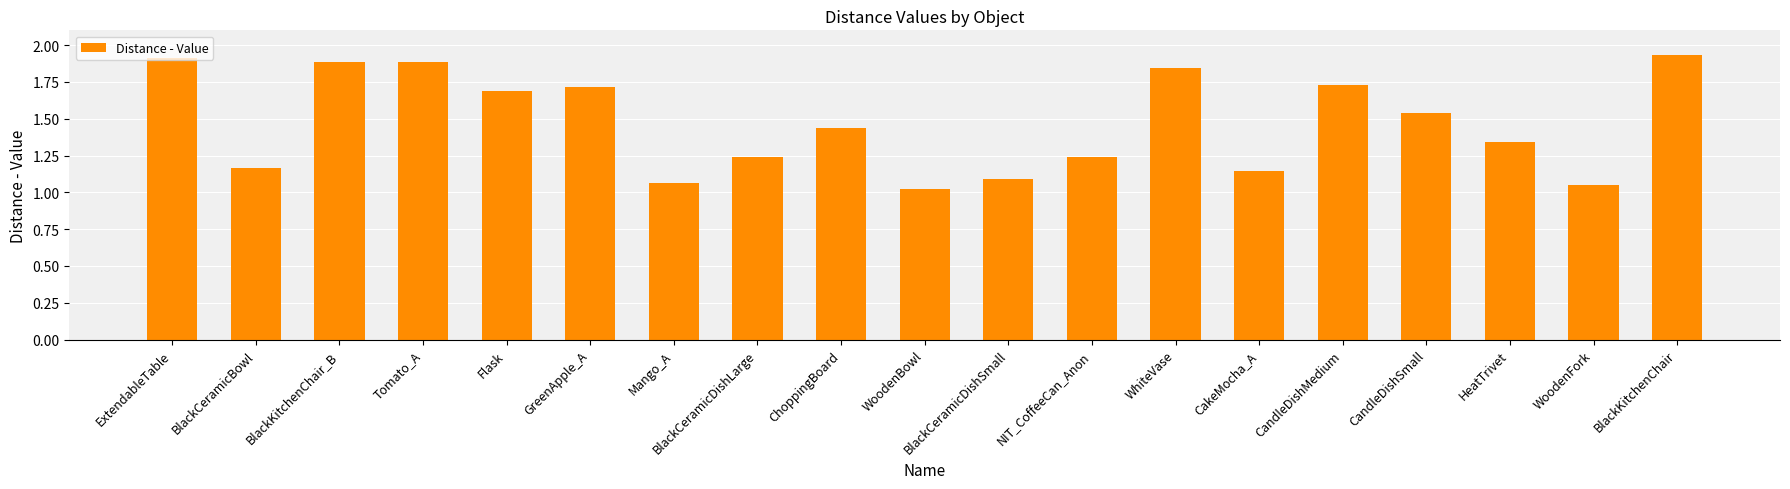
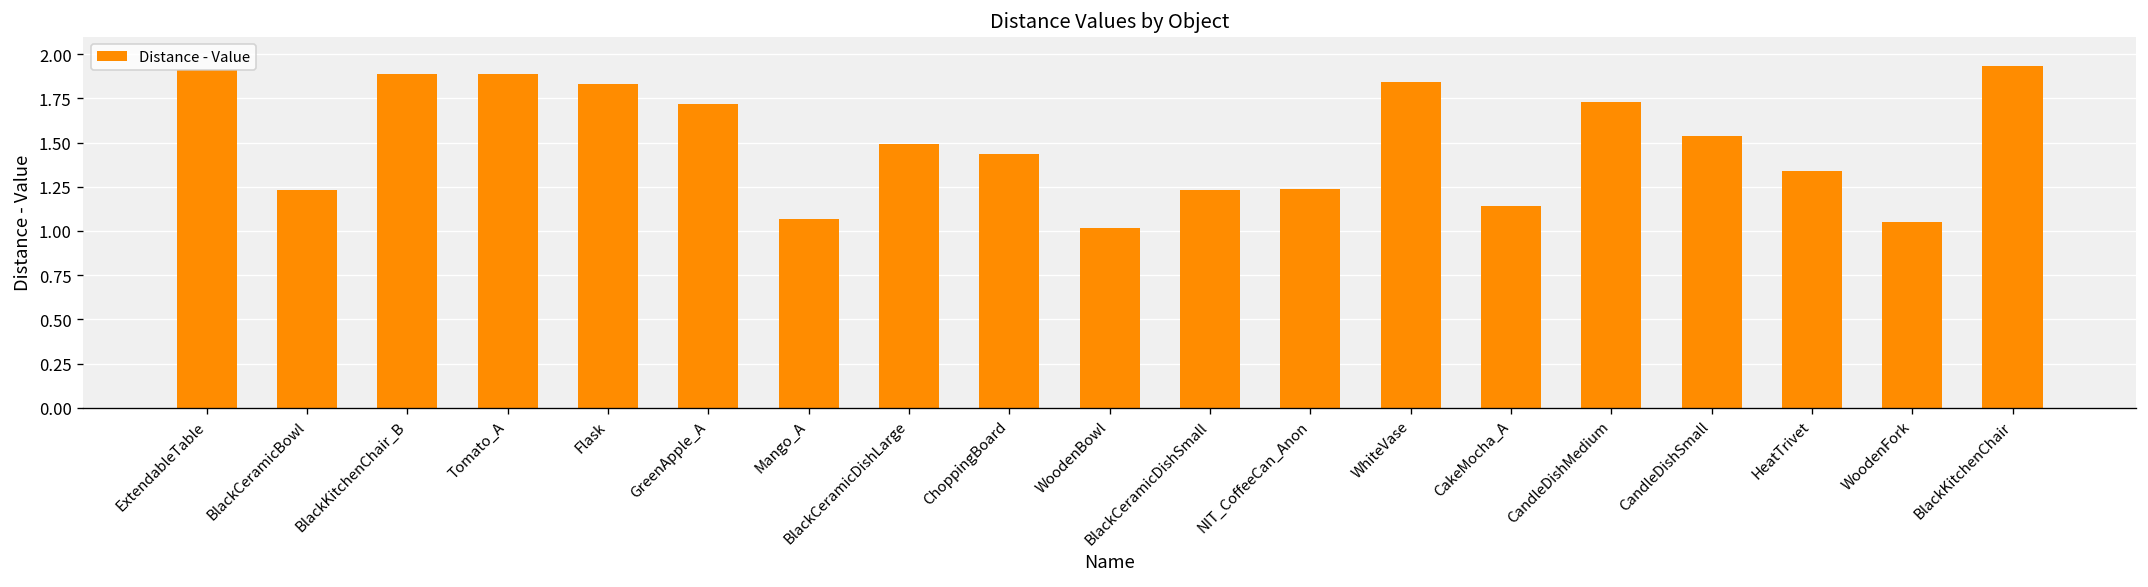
BlackCeramicBowl: 1.16 -> 1.23
Flask: 1.69 -> 1.83
BlackCeramicDishLarge: 1.24 -> 1.49
BlackCeramicDishSmall: 1.09 -> 1.23
